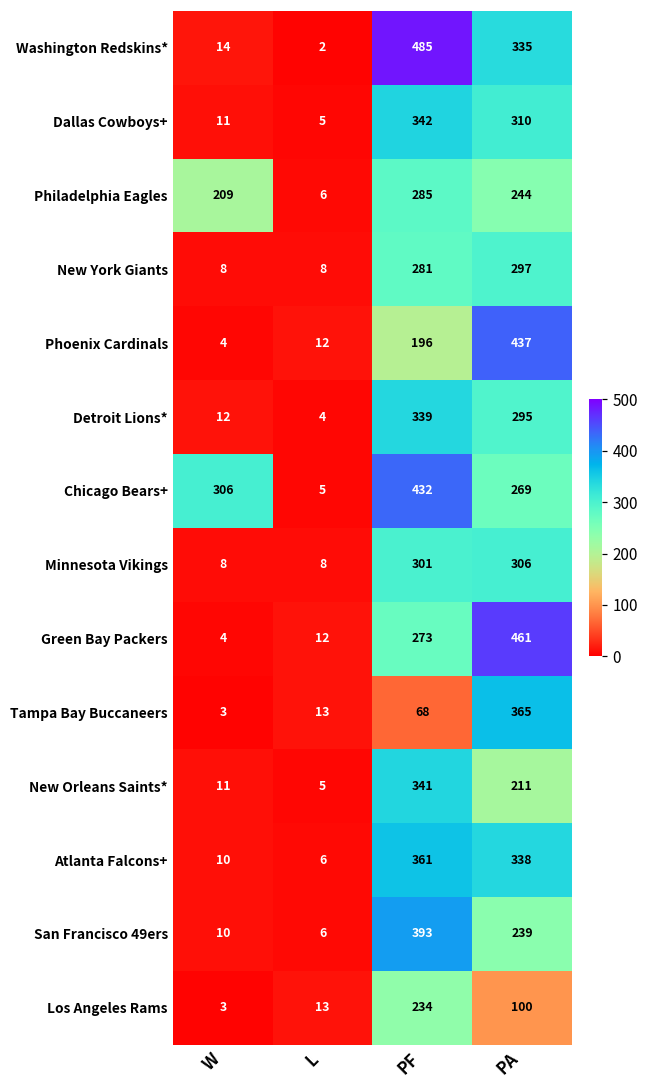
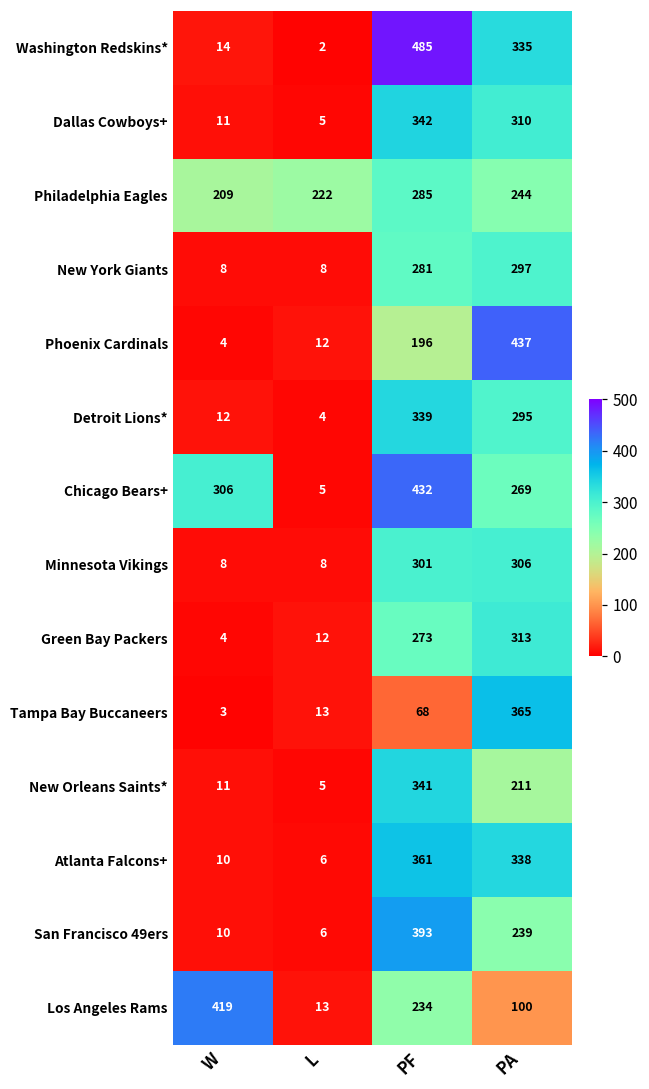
Philadelphia Eagles, L: 6 -> 222
Green Bay Packers, PA: 461 -> 313
Los Angeles Rams, W: 3 -> 419
